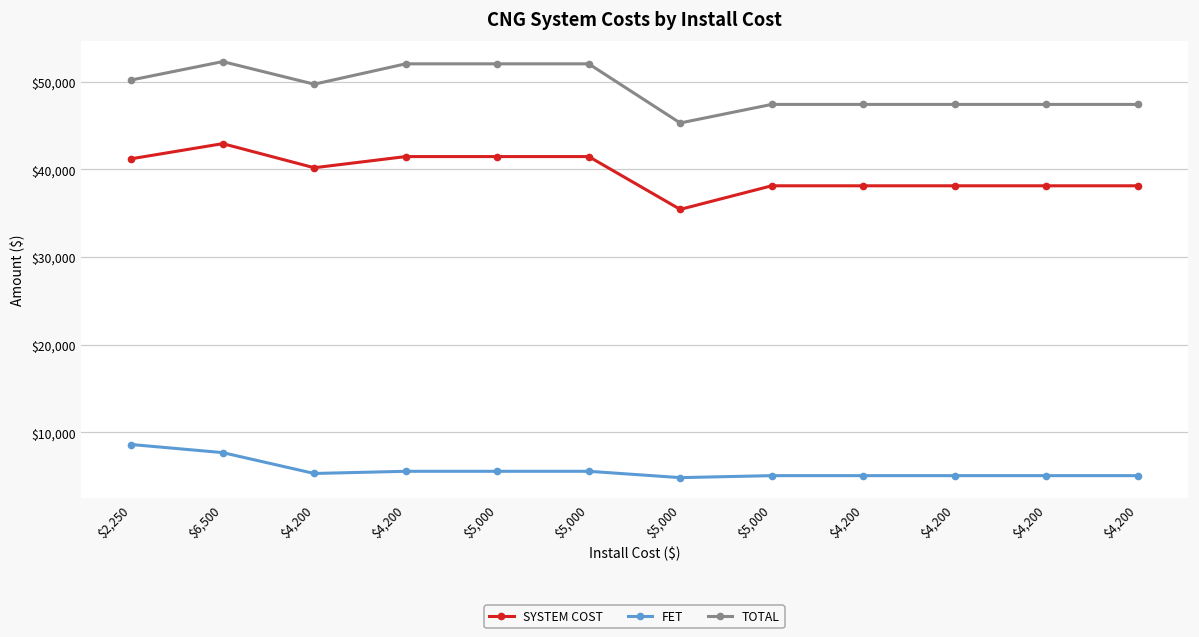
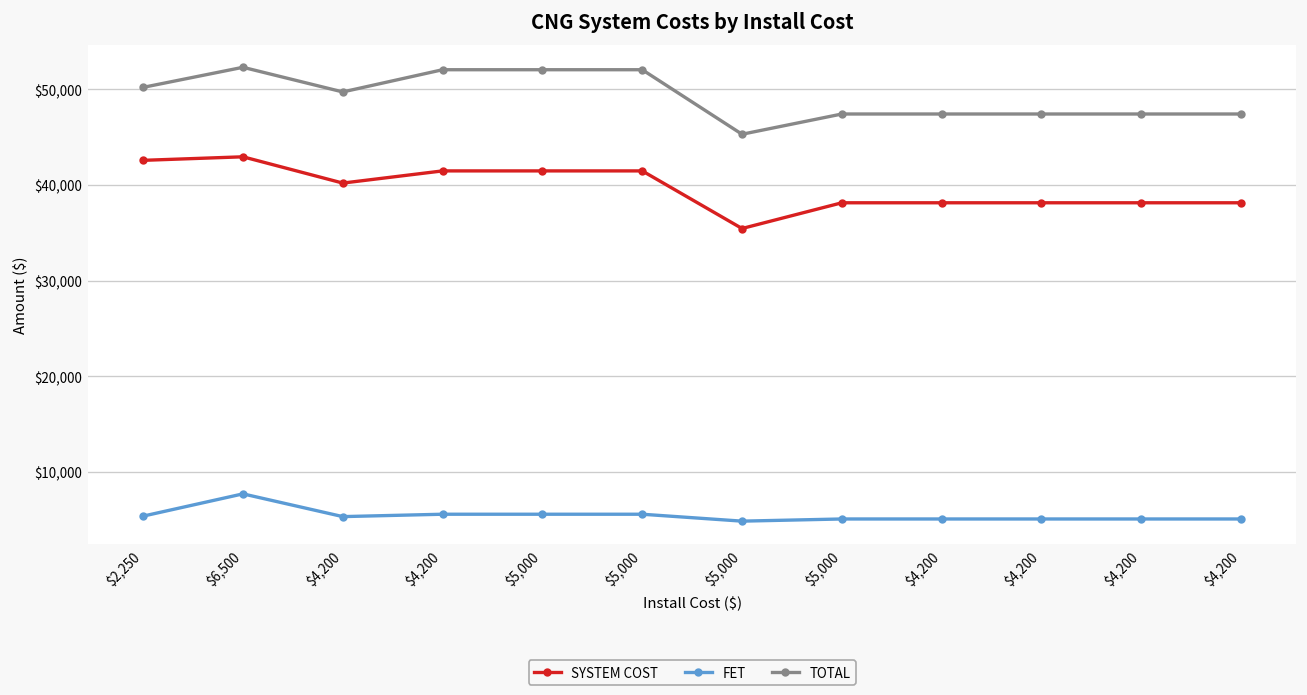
SYSTEM COST, $2,250: $41,000 -> $43,000
FET, $2,250: $9,000 -> $5,000
